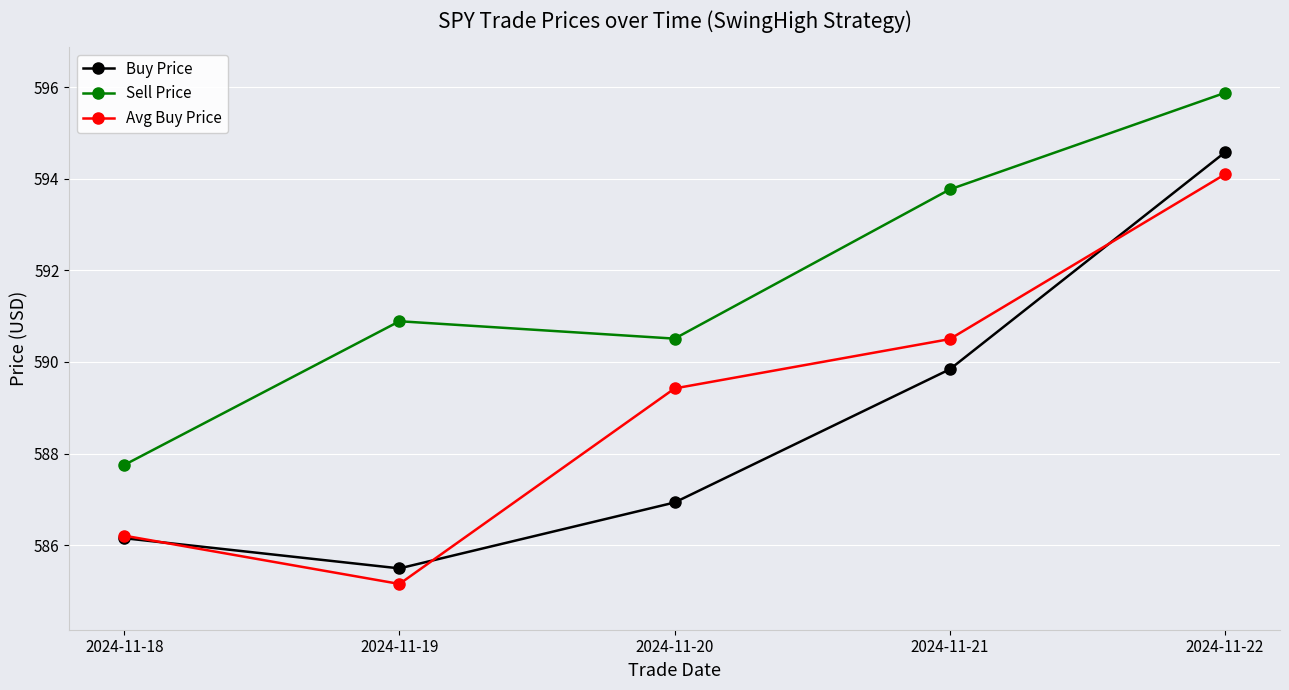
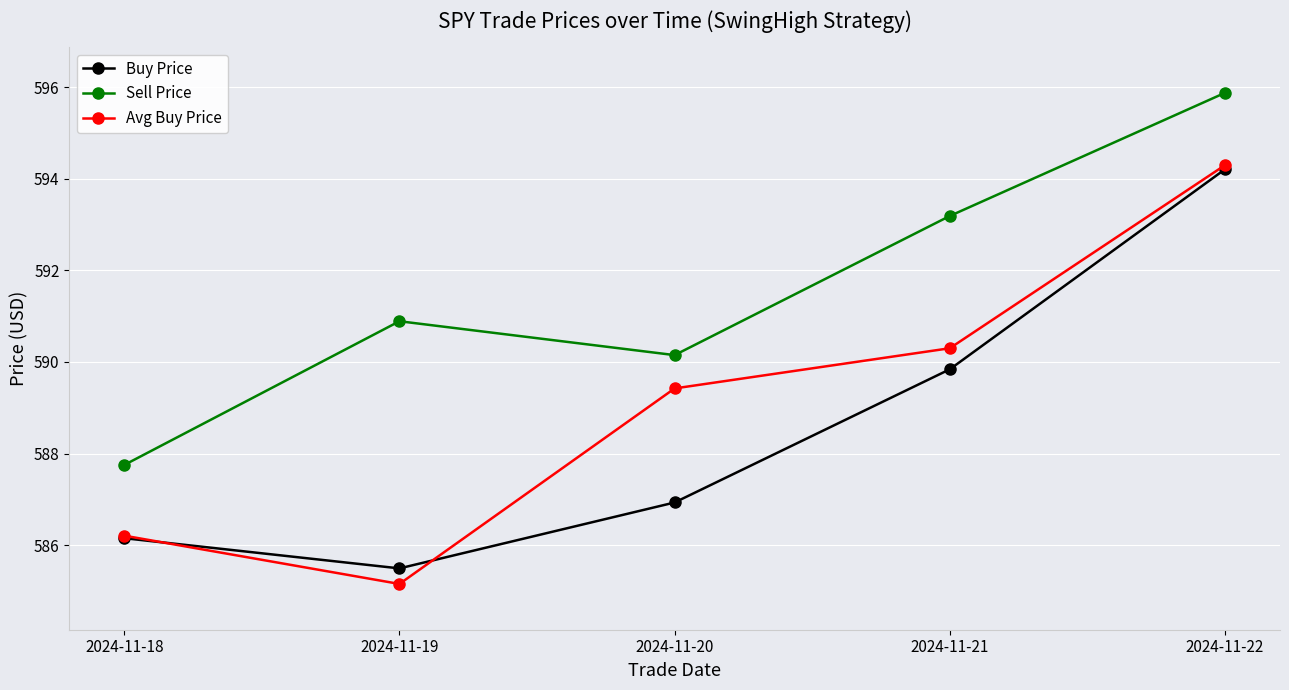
Sell Price, 2024-11-20: 590.5 -> 590.2
Sell Price, 2024-11-21: 593.8 -> 593.2
Avg Buy Price, 2024-11-21: 590.5 -> 590.3
Buy Price, 2024-11-22: 594.6 -> 594.2
Avg Buy Price, 2024-11-22: 594.1 -> 594.3
